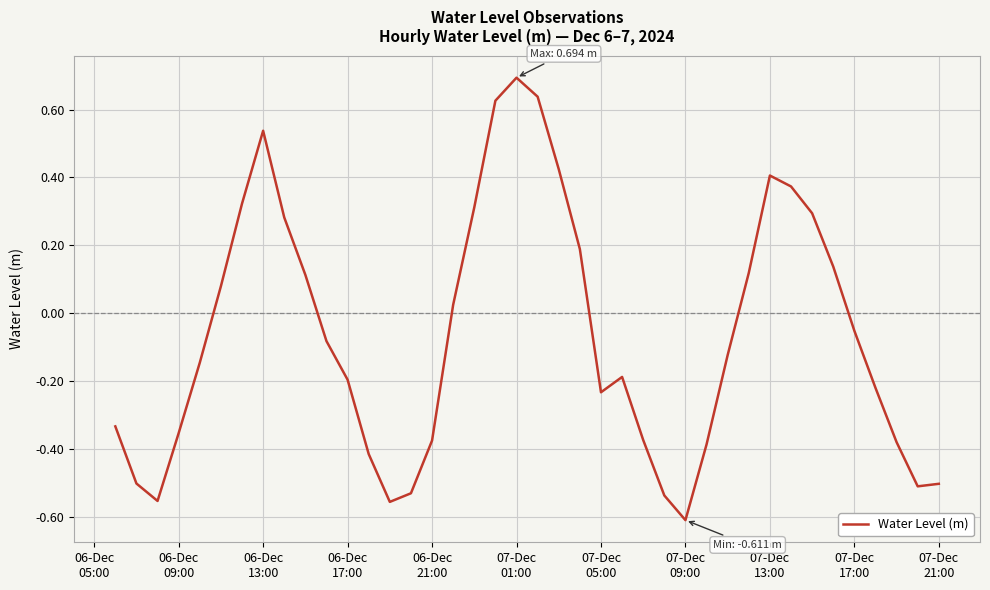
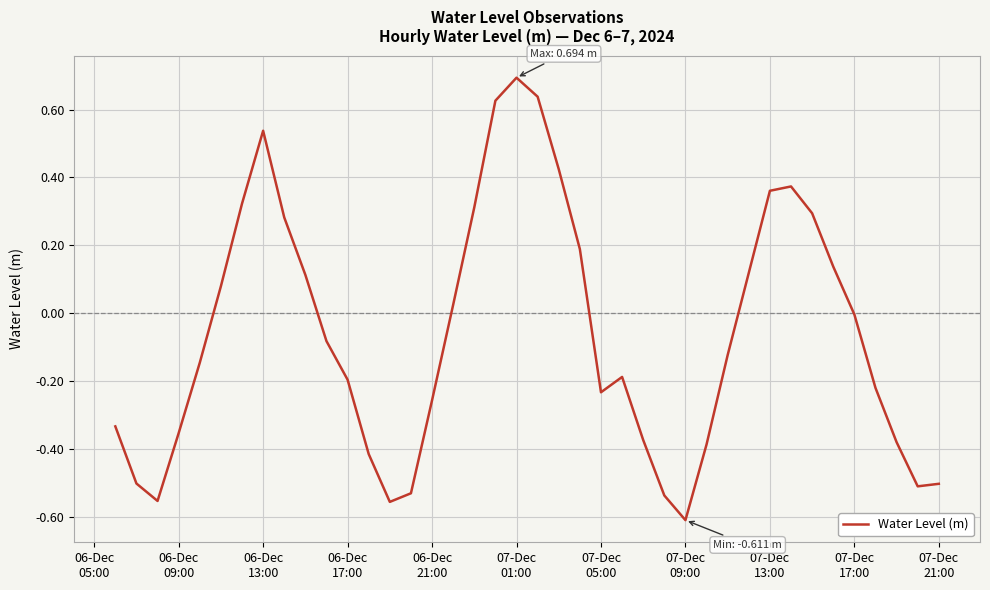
06-Dec 21:00: -0.38 -> -0.26
07-Dec 13:00: 0.41 -> 0.36
07-Dec 17:00: -0.05 -> 0.00
